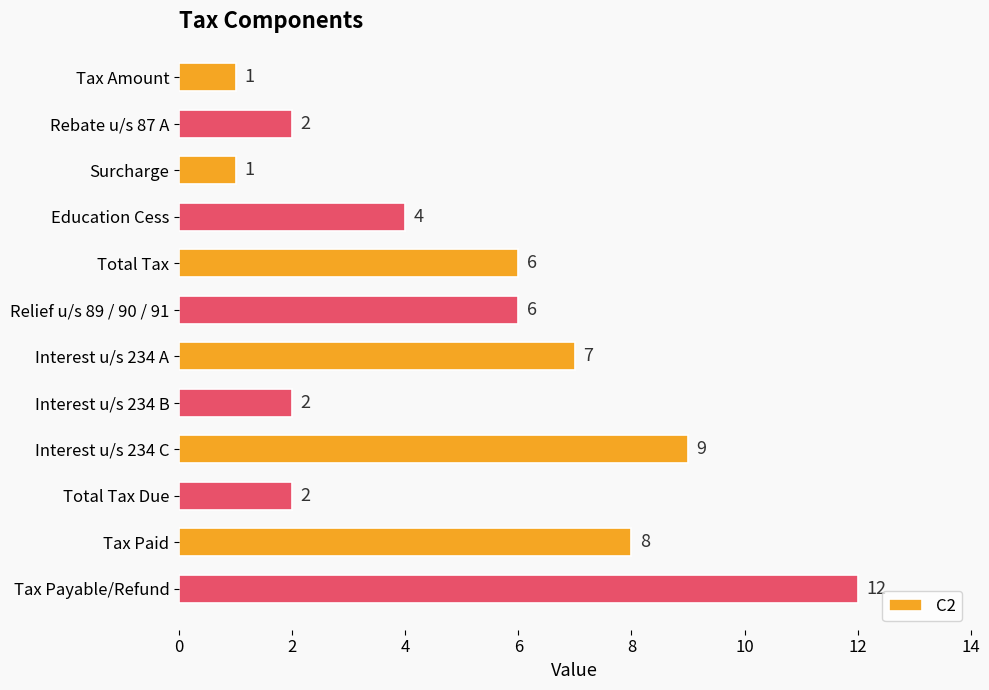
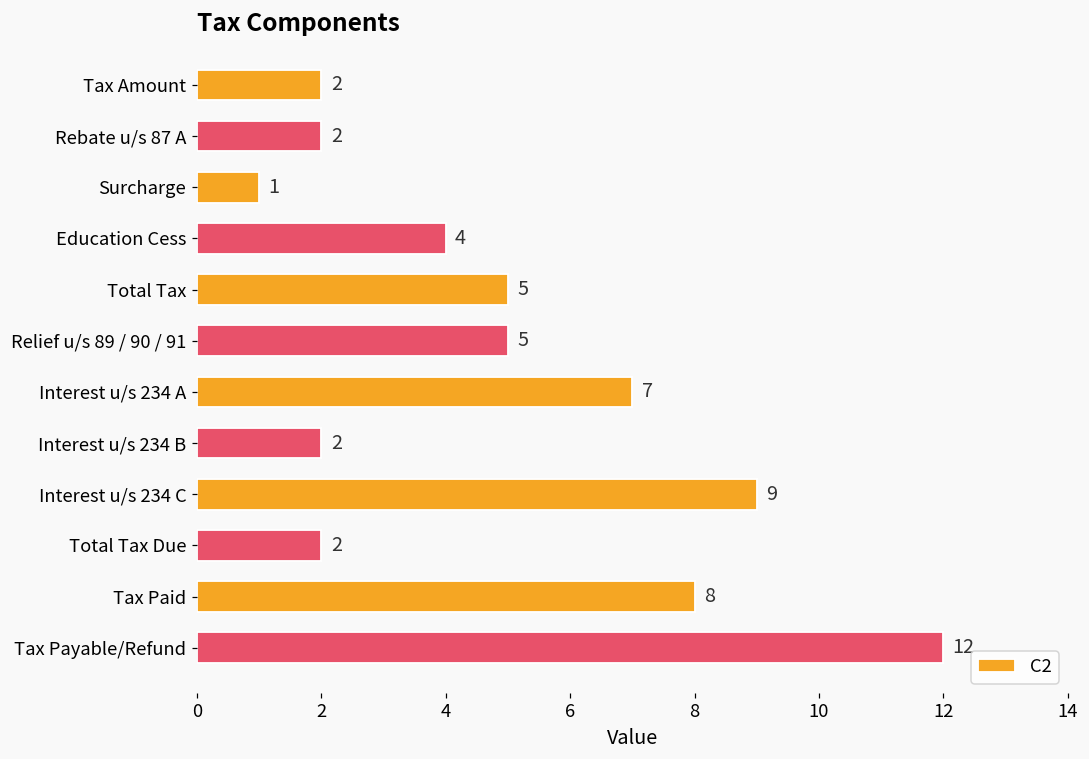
Tax Amount: 1 -> 2
Total Tax: 6 -> 5
Relief u/s 89 / 90 / 91: 6 -> 5
